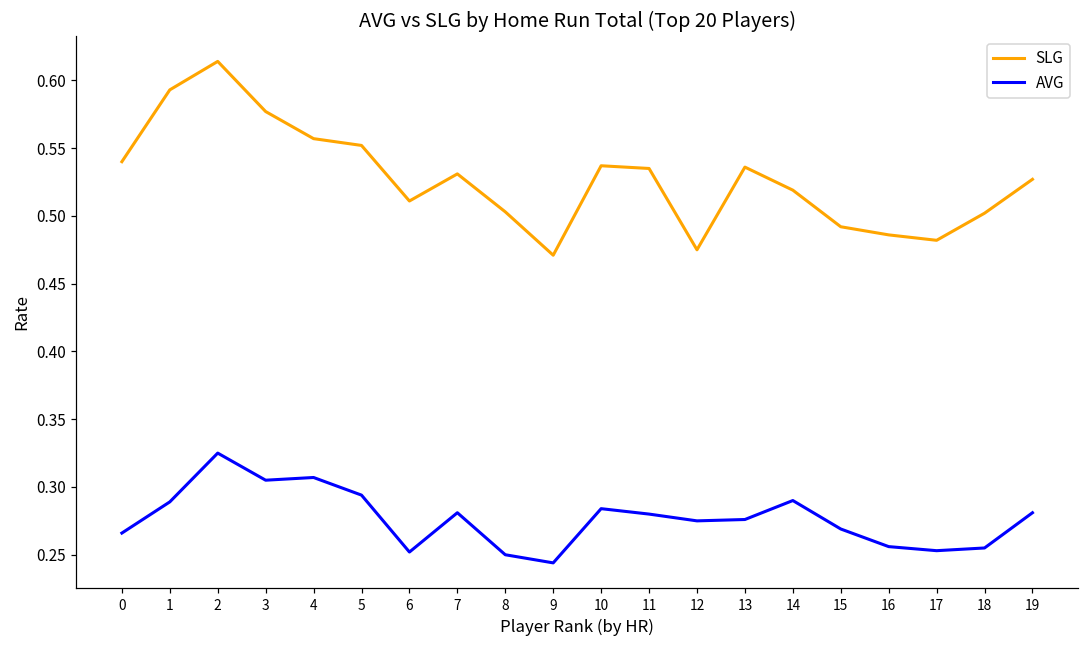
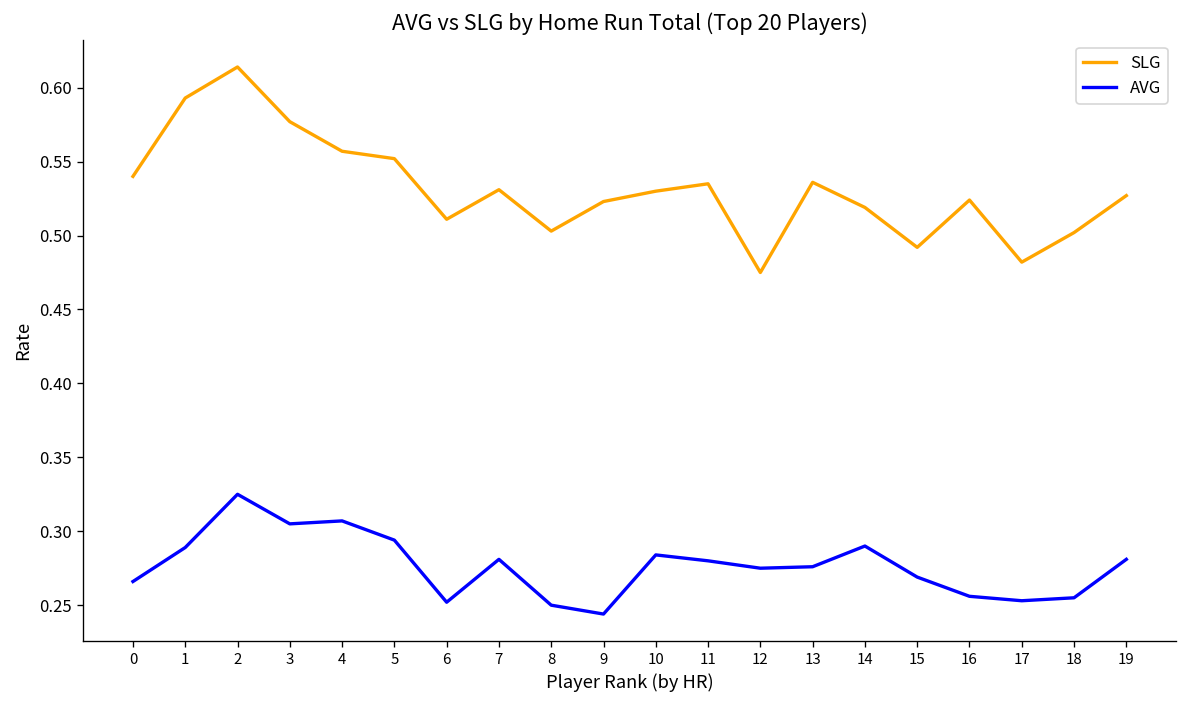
SLG, 9: 0.471 -> 0.523
SLG, 10: 0.537 -> 0.530
SLG, 16: 0.486 -> 0.524
